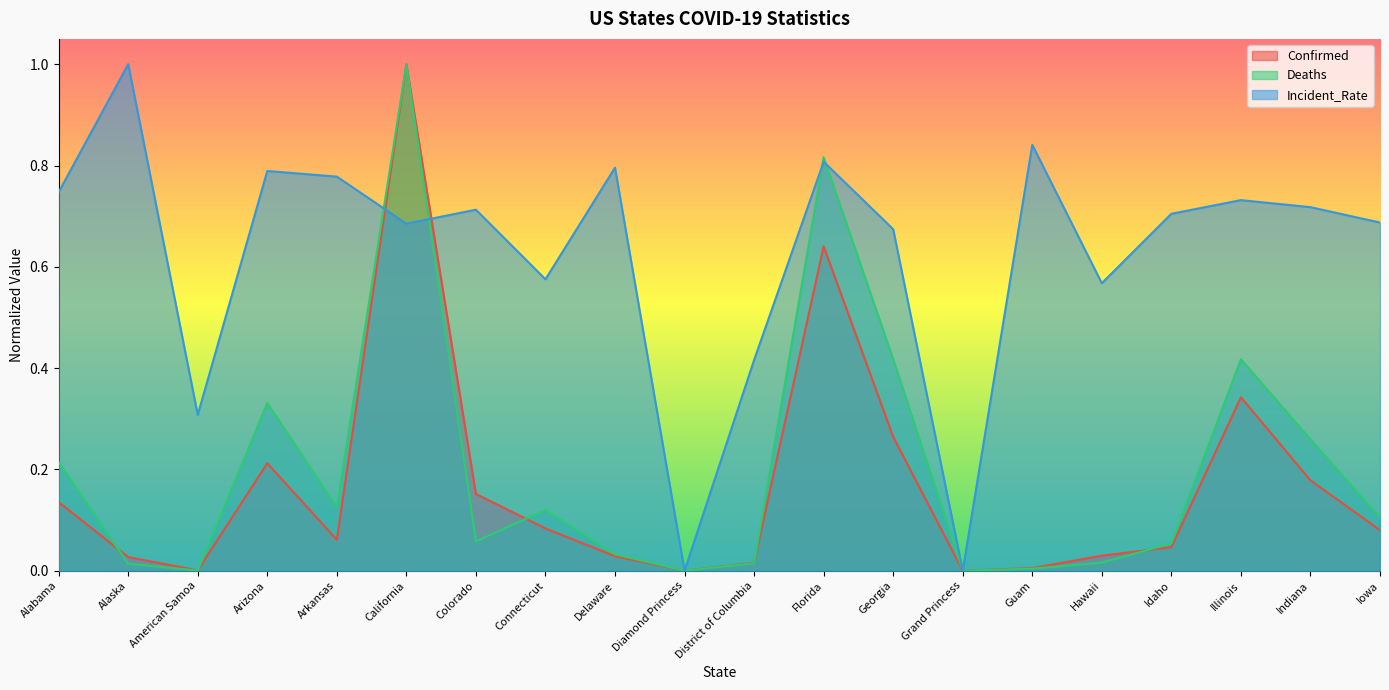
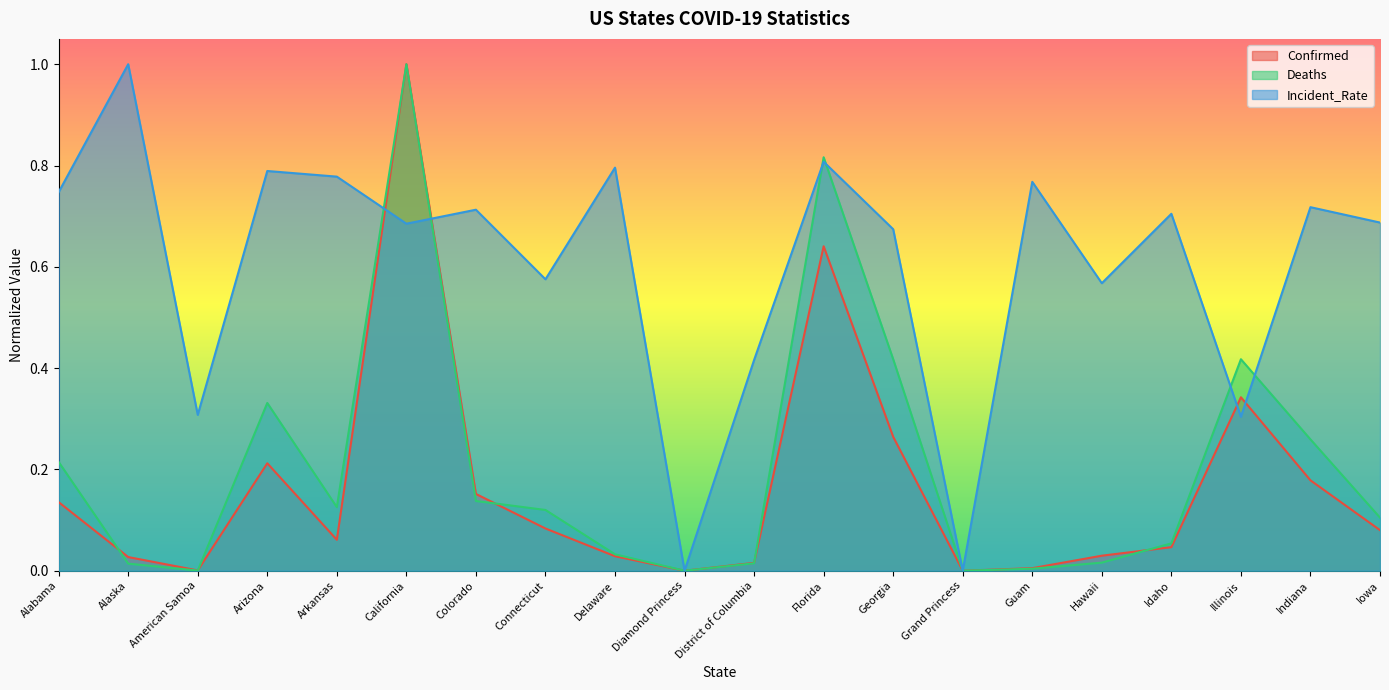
Deaths, Colorado: 0.06 -> 0.14
Incident_Rate, Guam: 0.84 -> 0.77
Incident_Rate, Illinois: 0.73 -> 0.30
